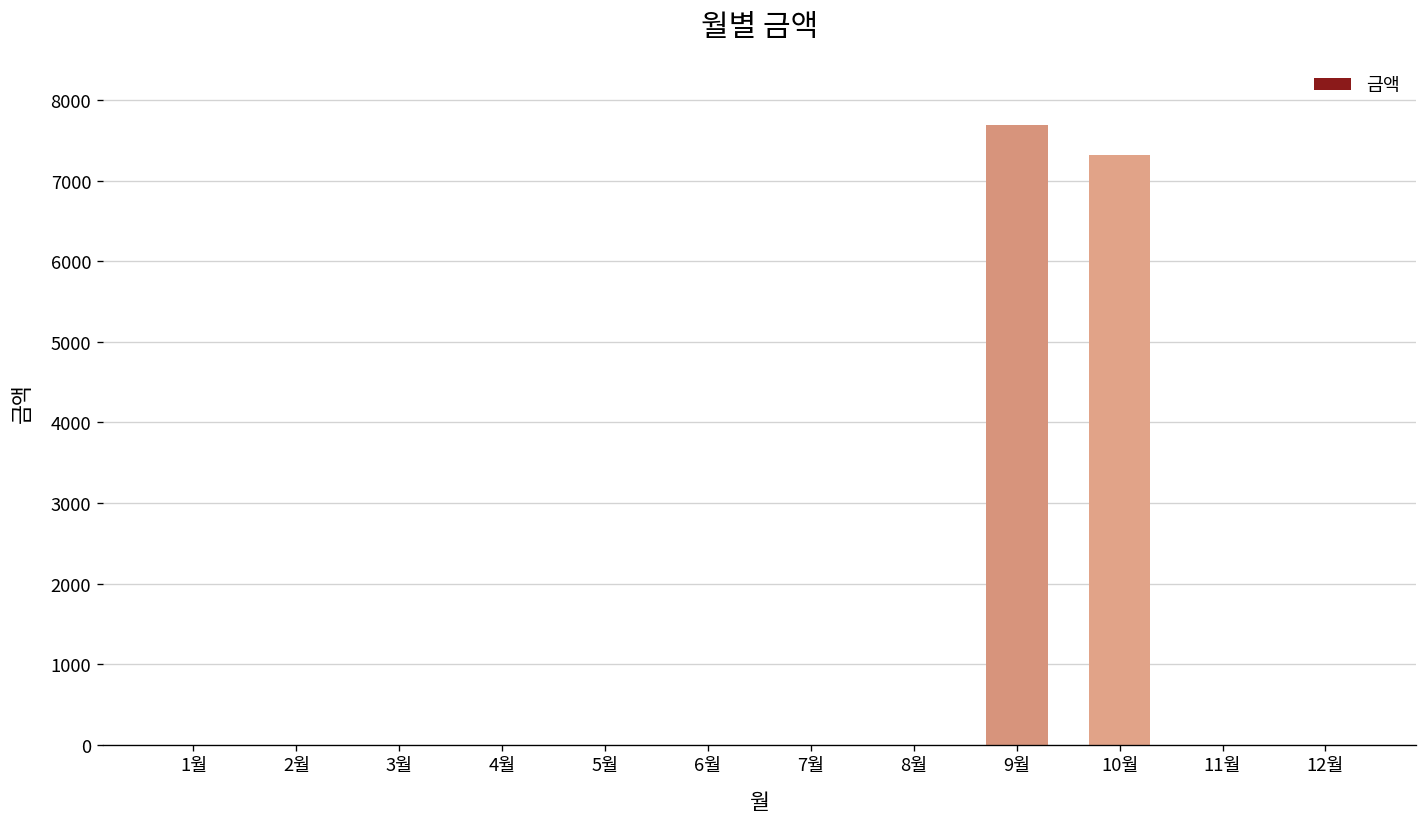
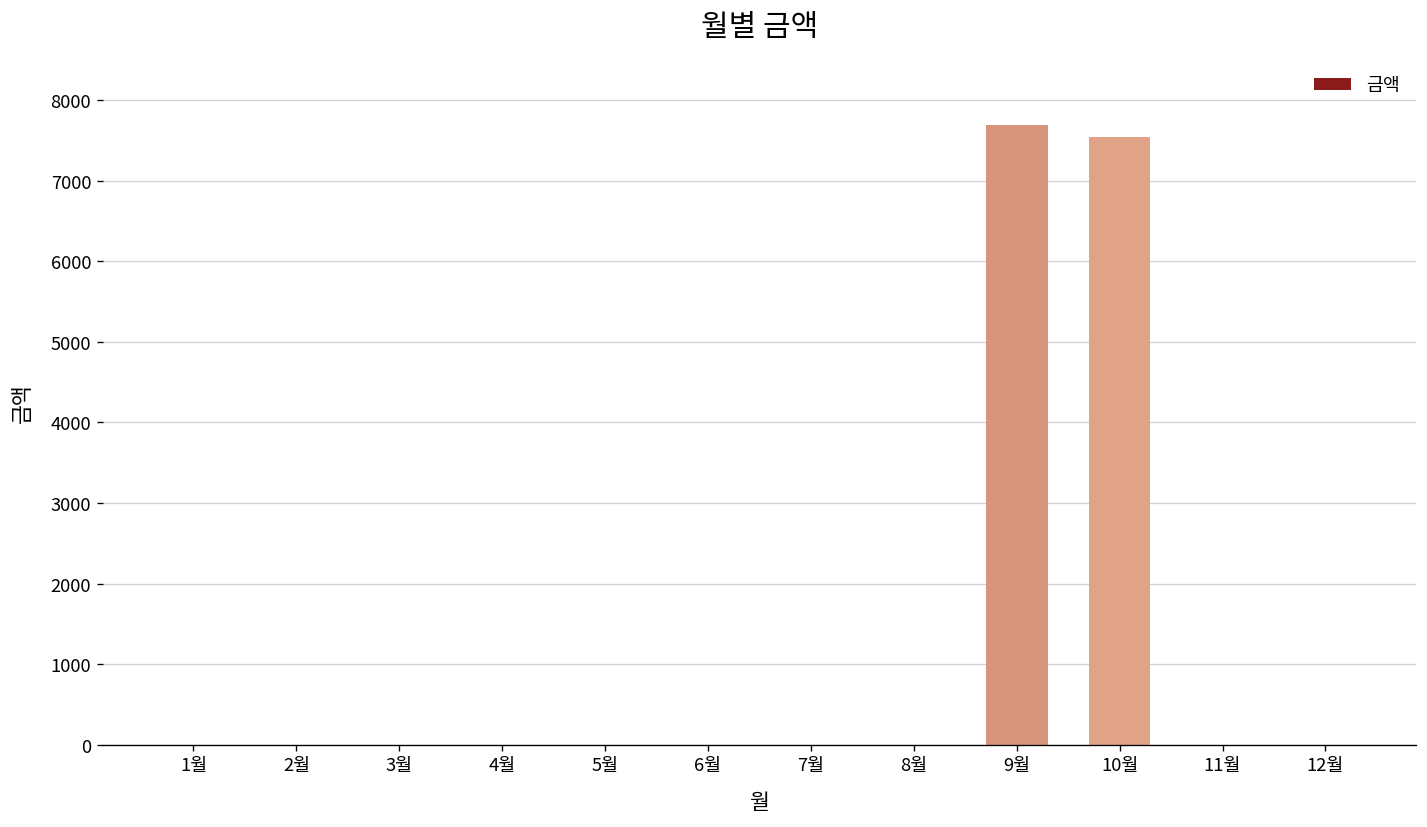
10월: 7300 -> 7600
